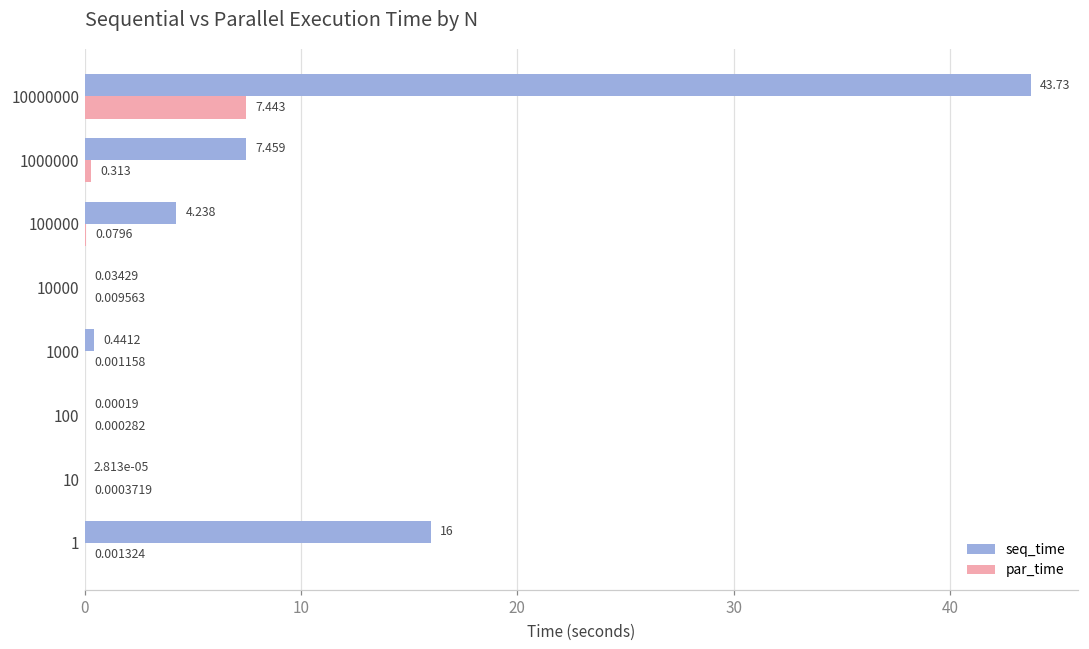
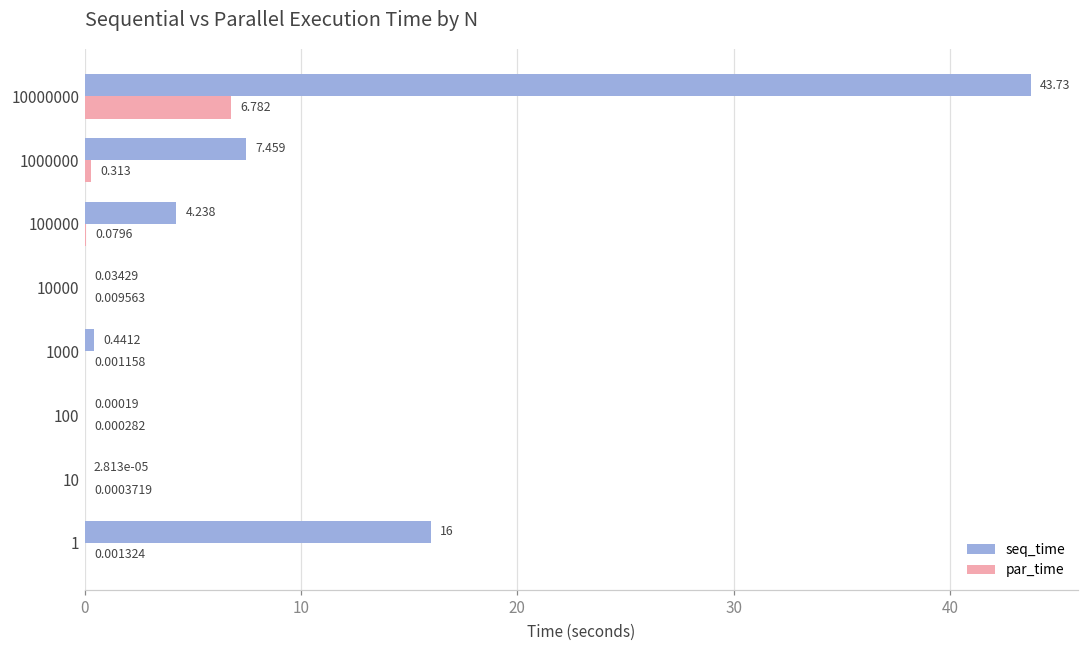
par_time, 10000000: 7.443 -> 6.782
